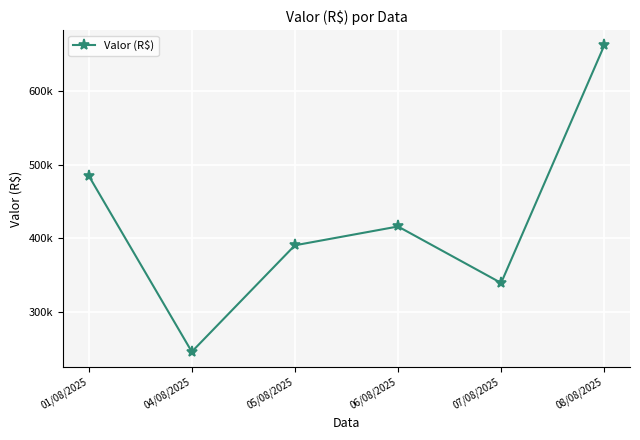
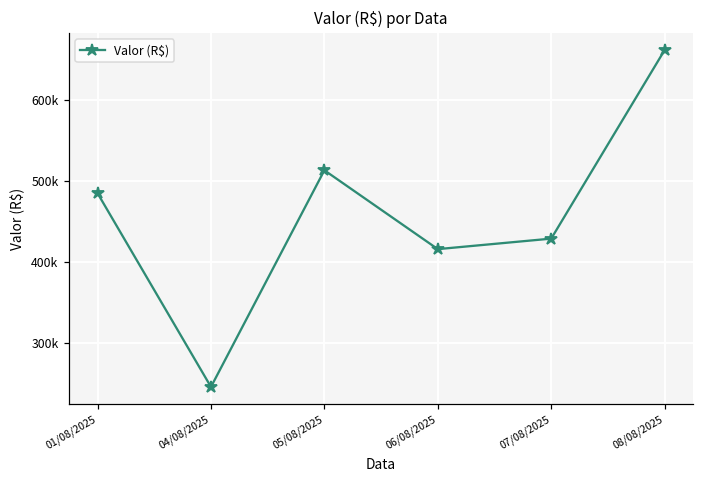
05/08/2025: 390000 -> 510000
07/08/2025: 340000 -> 430000
